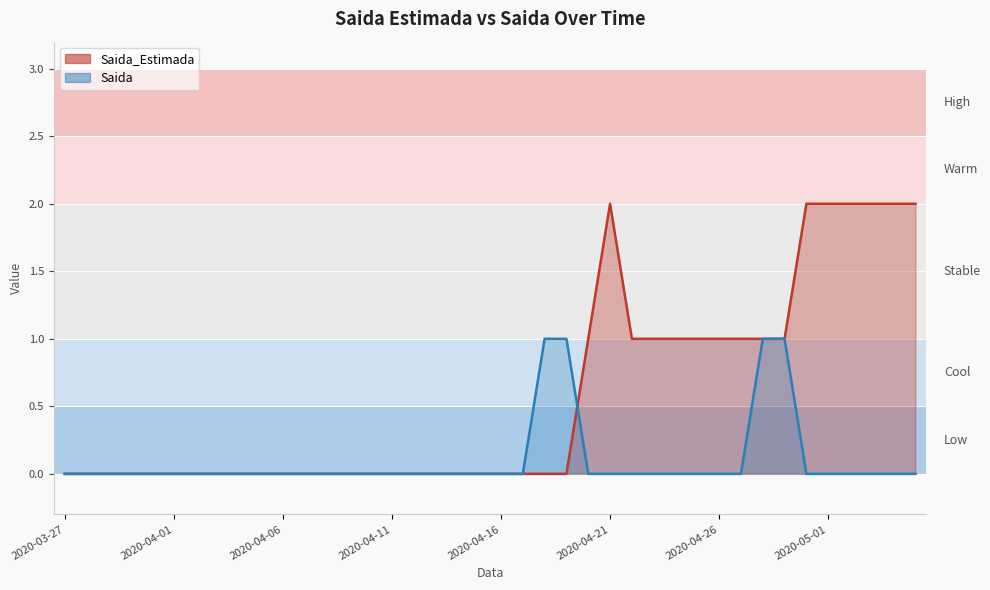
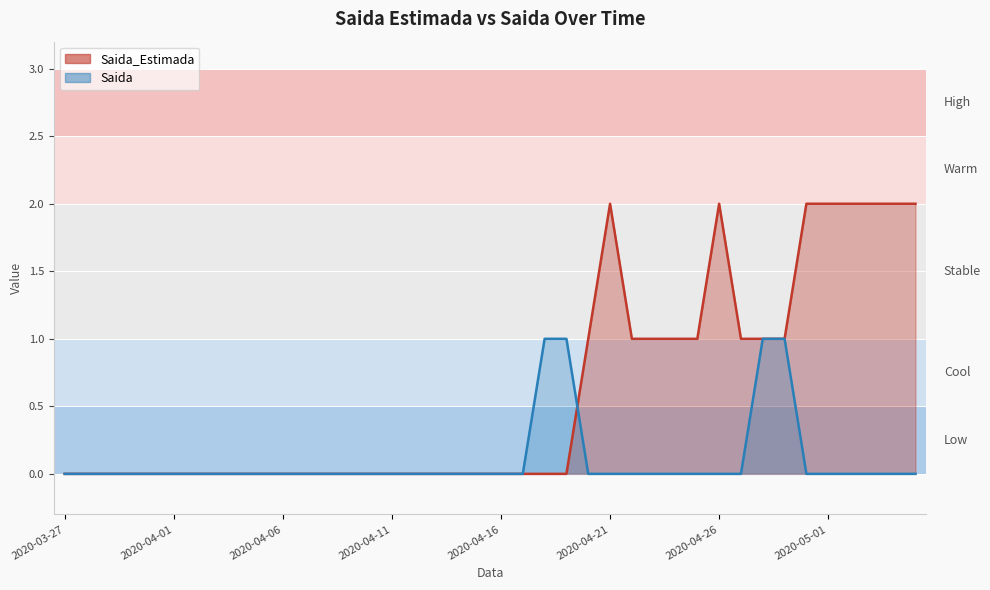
Saida_Estimada, 2020-04-26: 1 -> 2
